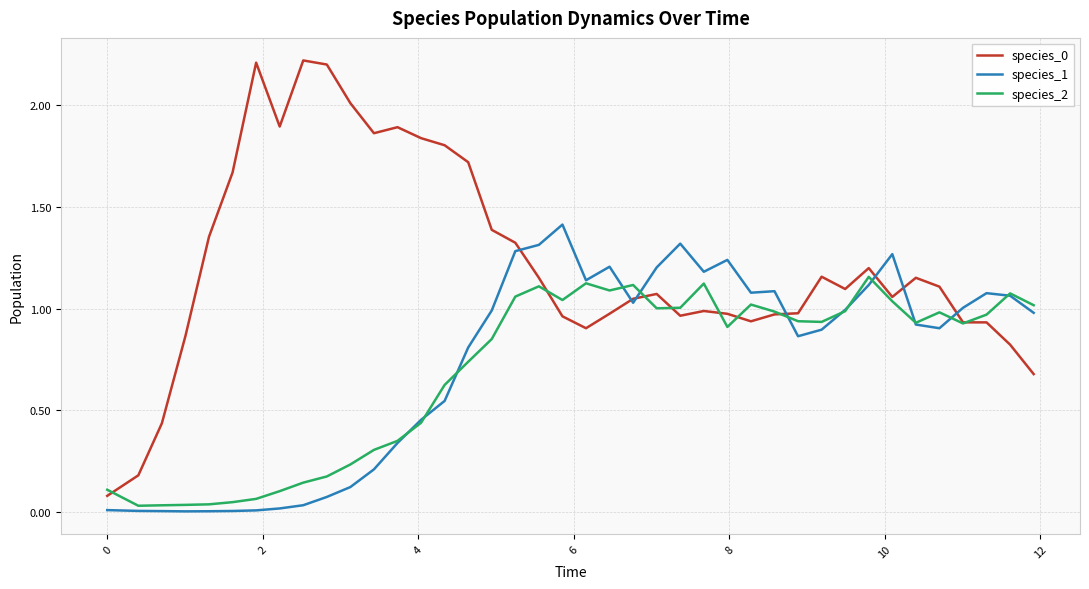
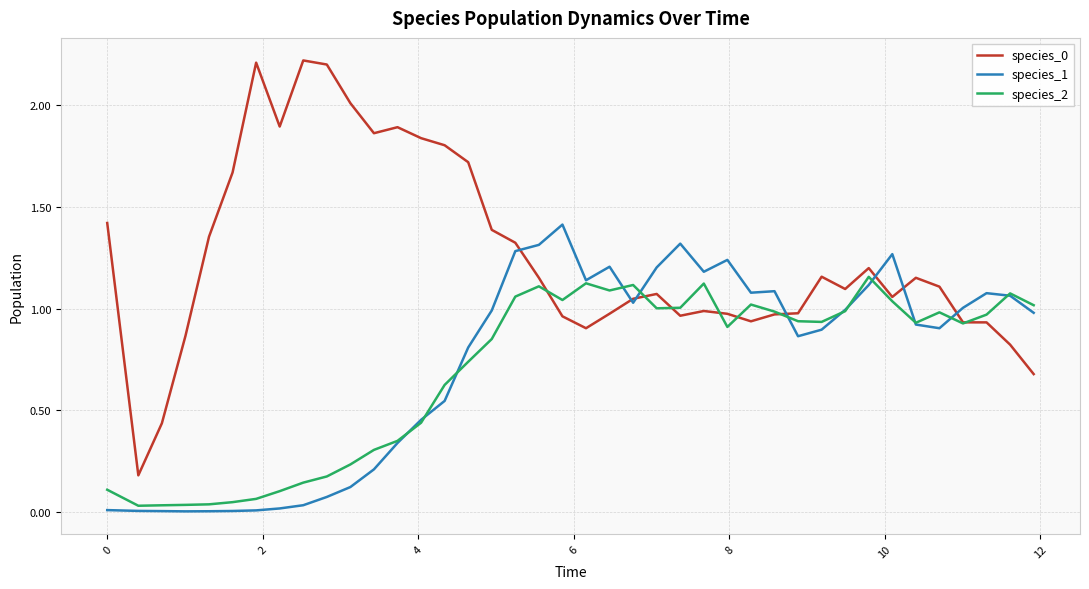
species_0, 0: 0.08 -> 1.42
